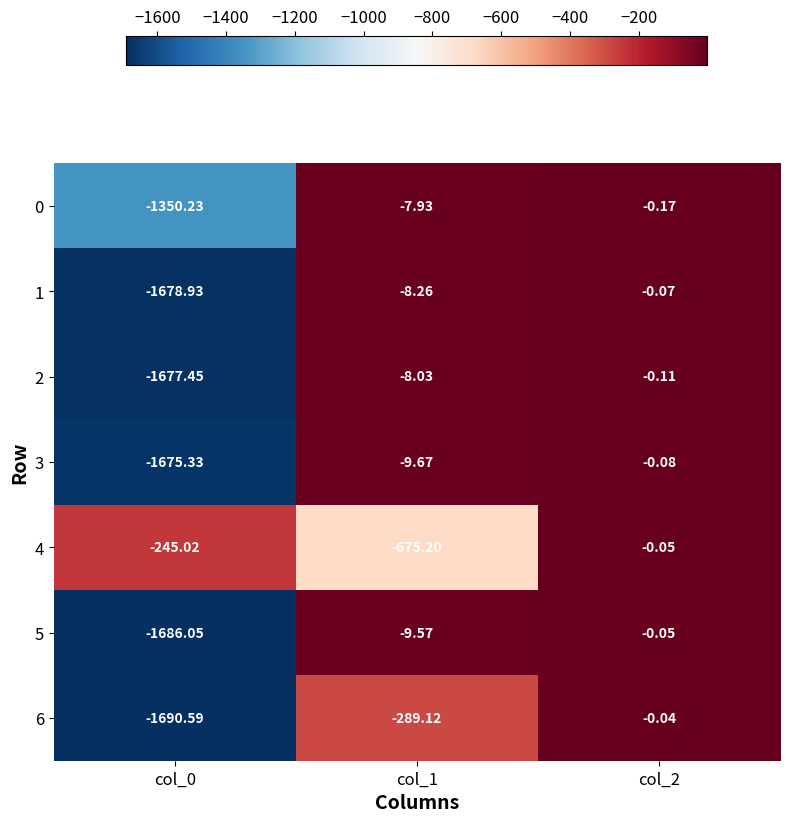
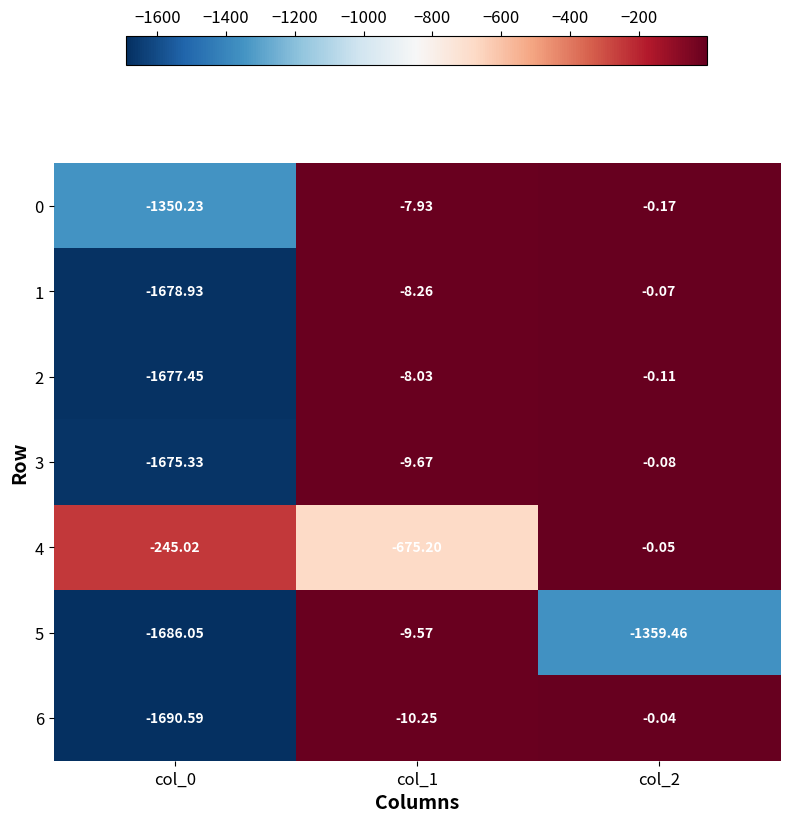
5, col_2: -0.05 -> -1359.46
6, col_1: -289.12 -> -10.25
